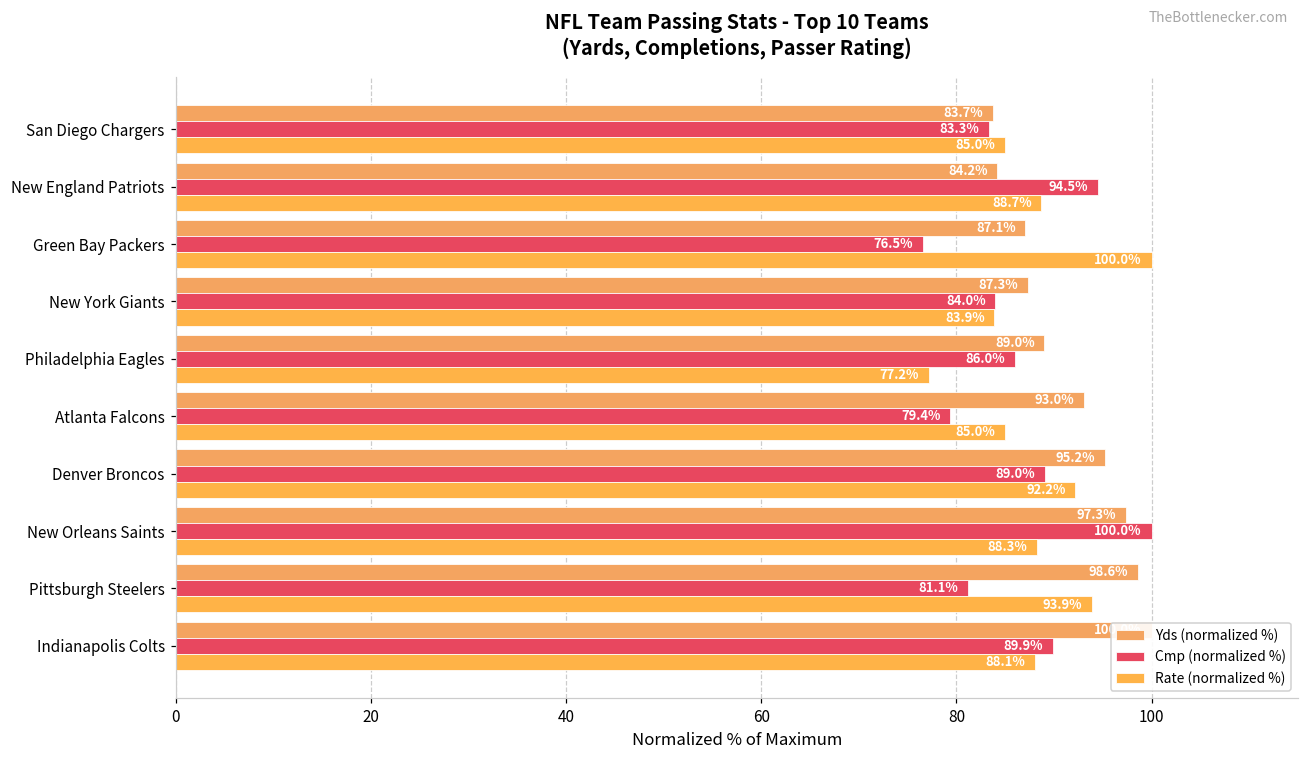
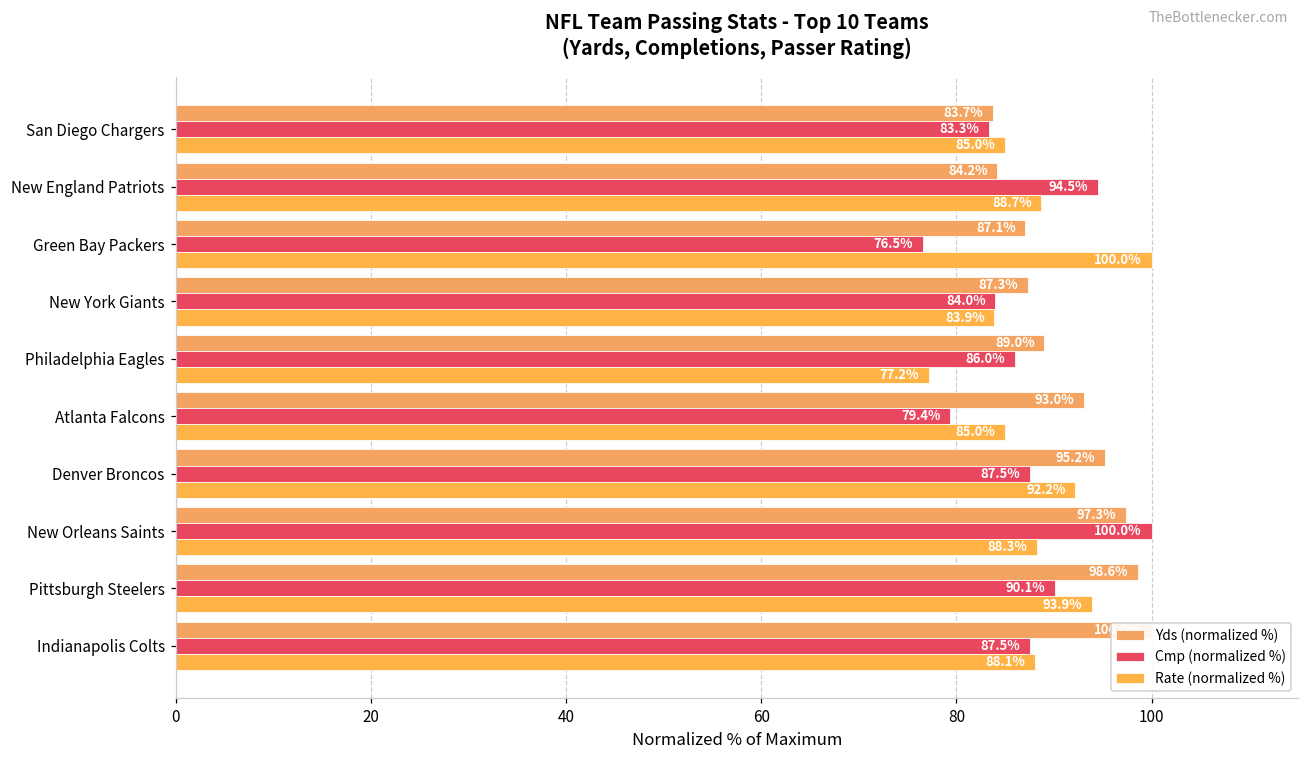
Cmp (normalized %), Denver Broncos: 89.0% -> 87.5%
Cmp (normalized %), Pittsburgh Steelers: 81.1% -> 90.1%
Cmp (normalized %), Indianapolis Colts: 89.9% -> 87.5%
